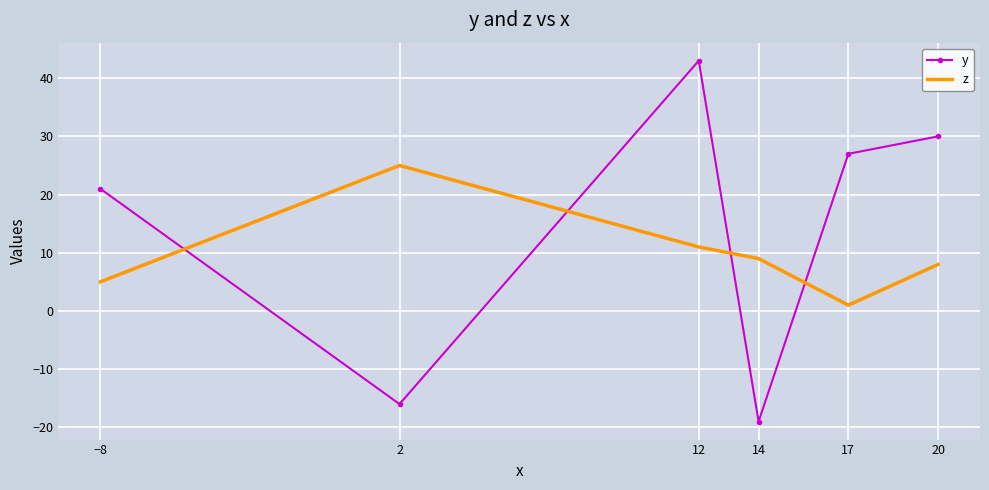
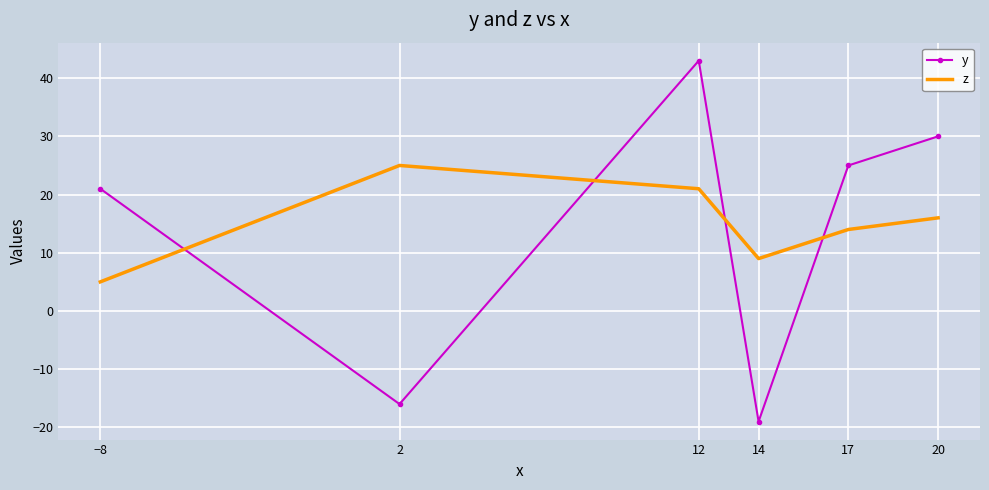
z, 12: 11 -> 21
y, 17: 27 -> 25
z, 17: 1 -> 14
z, 20: 8 -> 16
